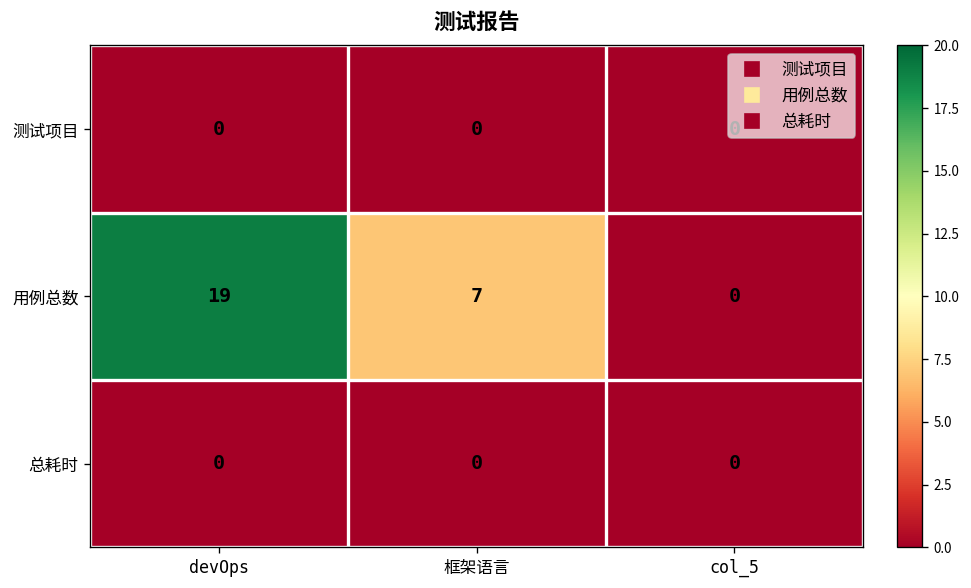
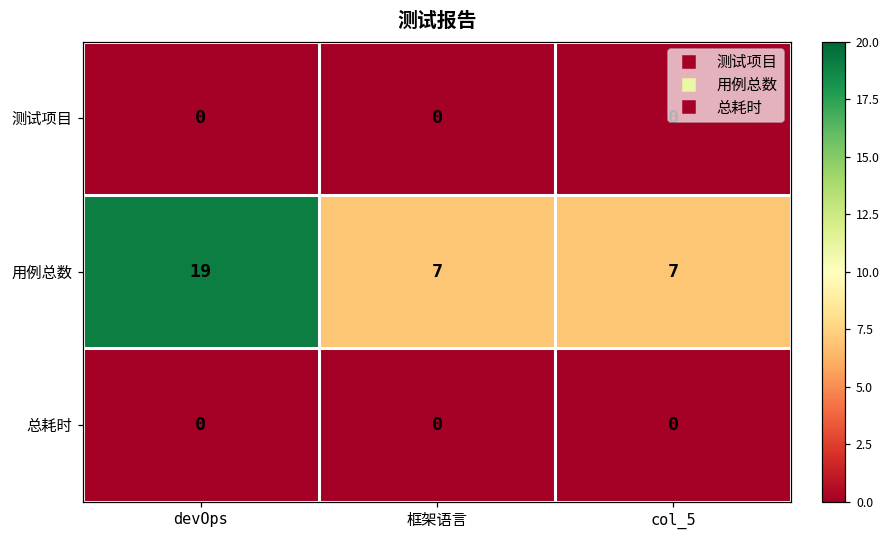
用例总数, col_5: 0 -> 7
